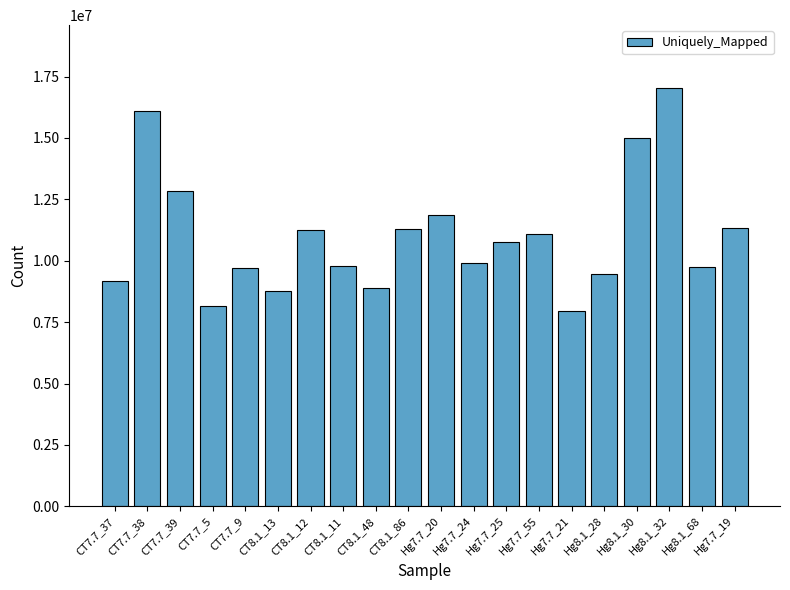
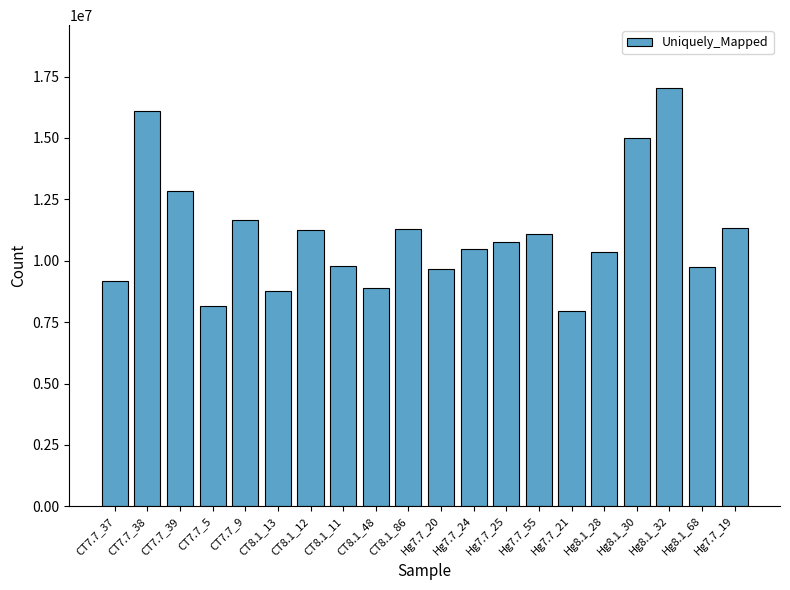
CT7.7_9: 9700000 -> 11700000
Hg7.7_20: 11800000 -> 9700000
Hg7.7_24: 9900000 -> 10500000
Hg8.1_28: 9500000 -> 10400000
